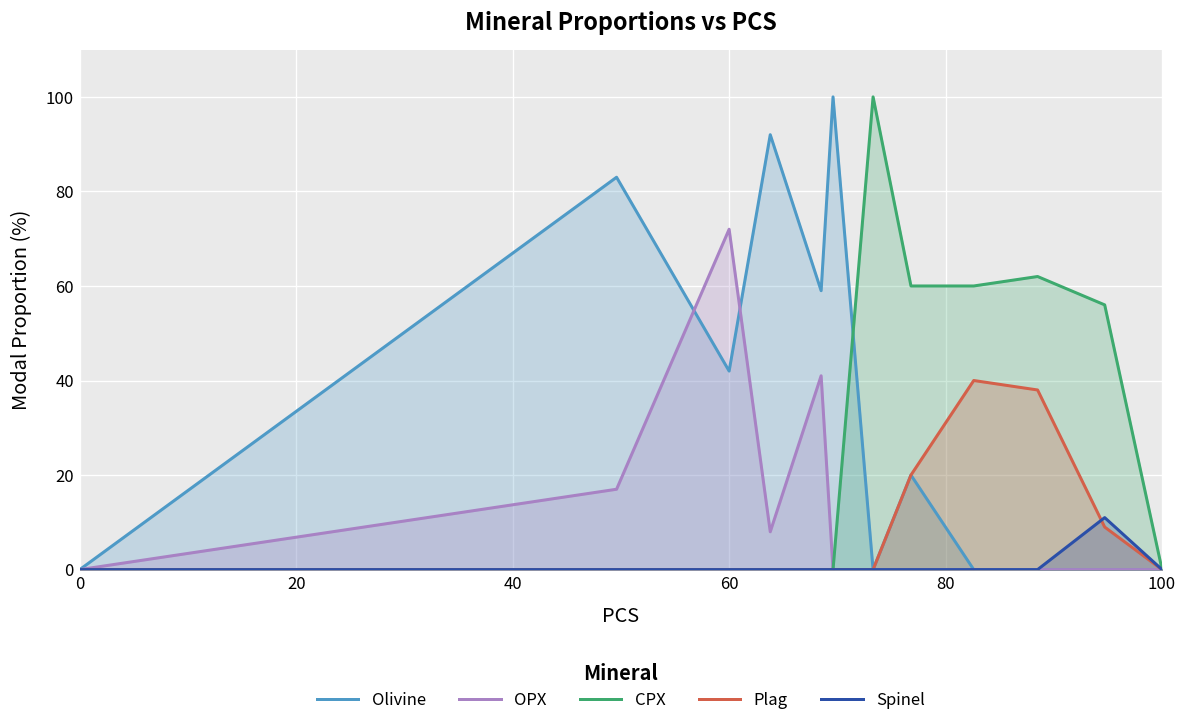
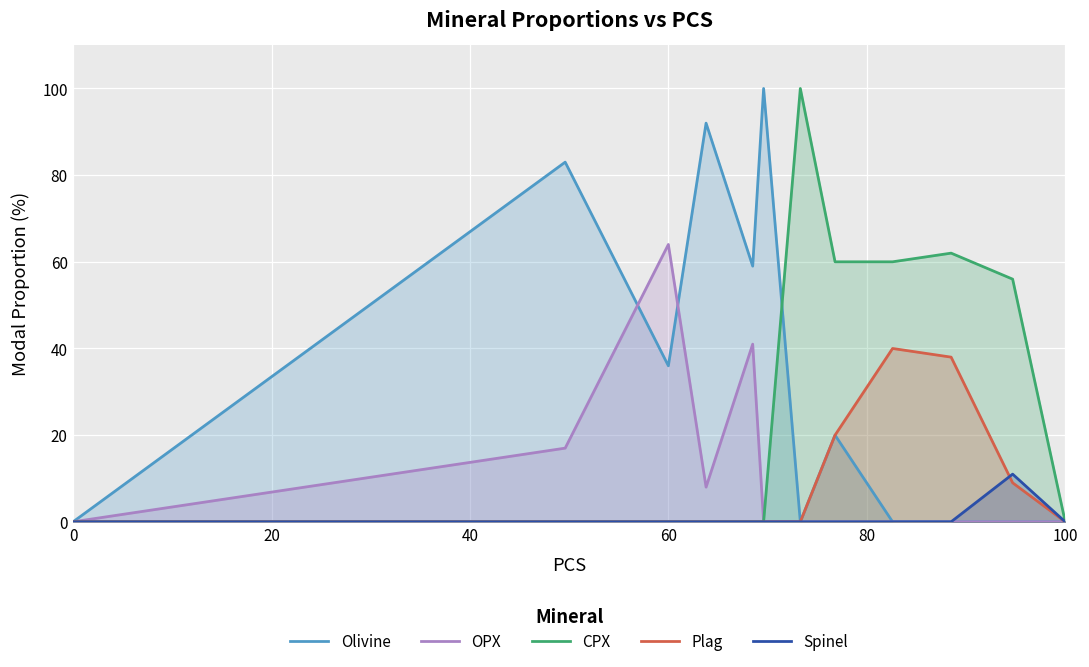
Olivine, 60: 42 -> 36
OPX, 60: 72 -> 64
